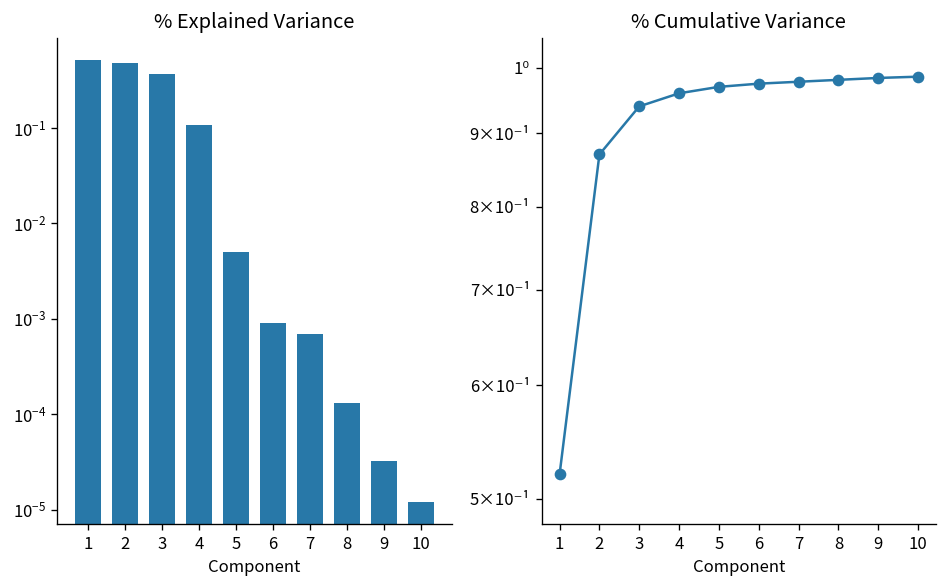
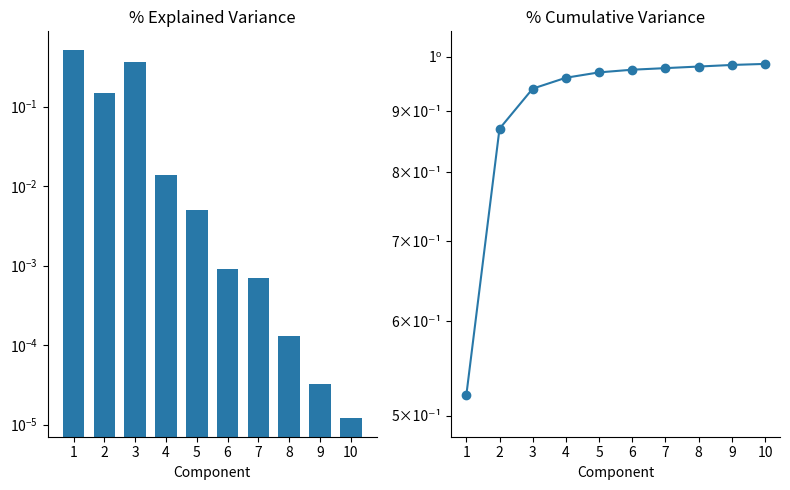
% Explained Variance, 2: 0.5 -> 0.15
% Explained Variance, 4: 0.11 -> 0.014
